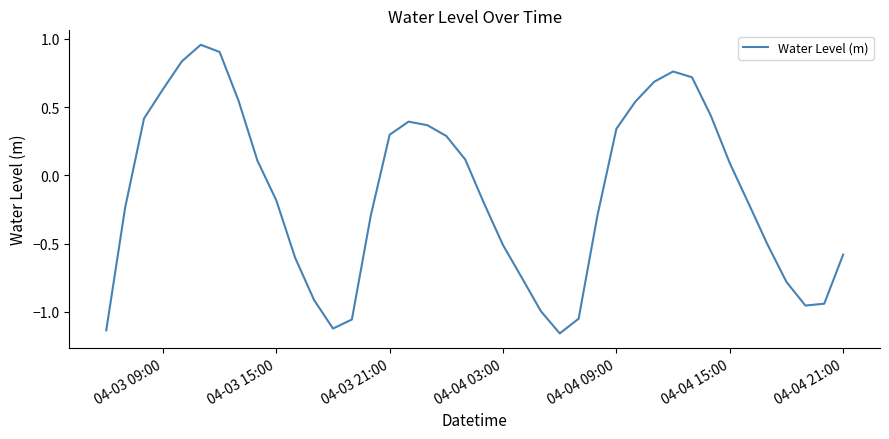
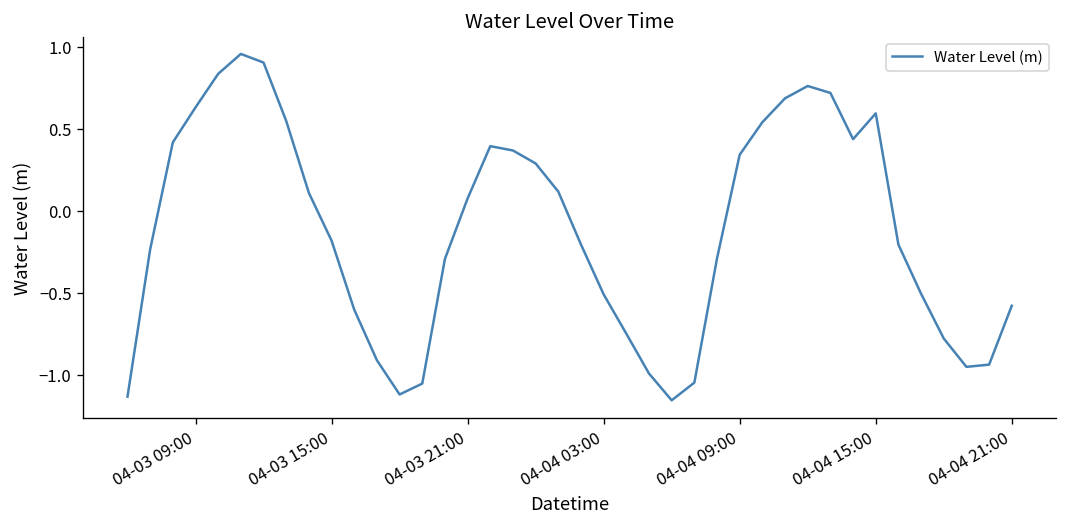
04-03 21:00: 0.30 -> 0.07
04-04 15:00: 0.09 -> 0.59
